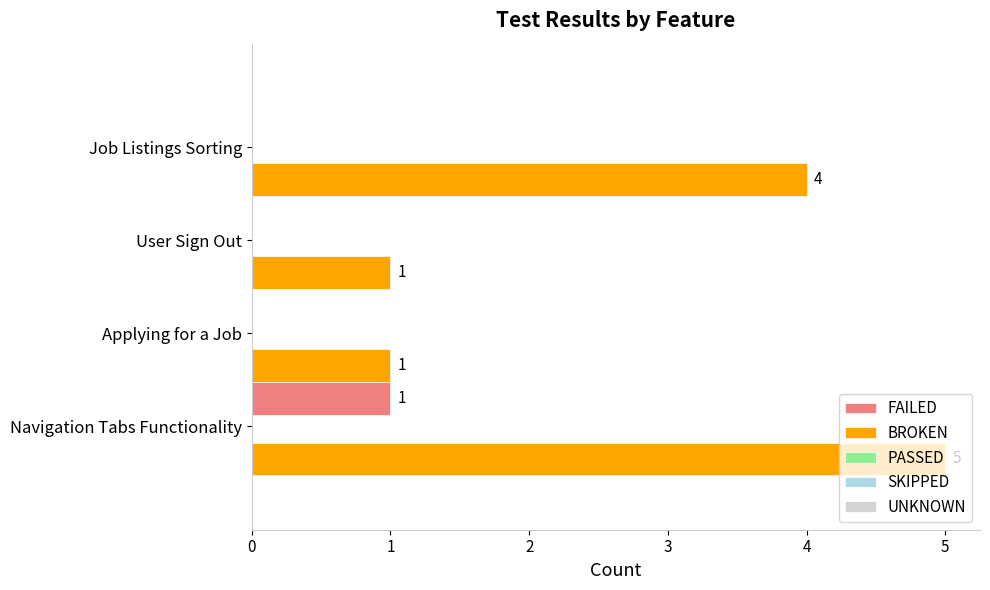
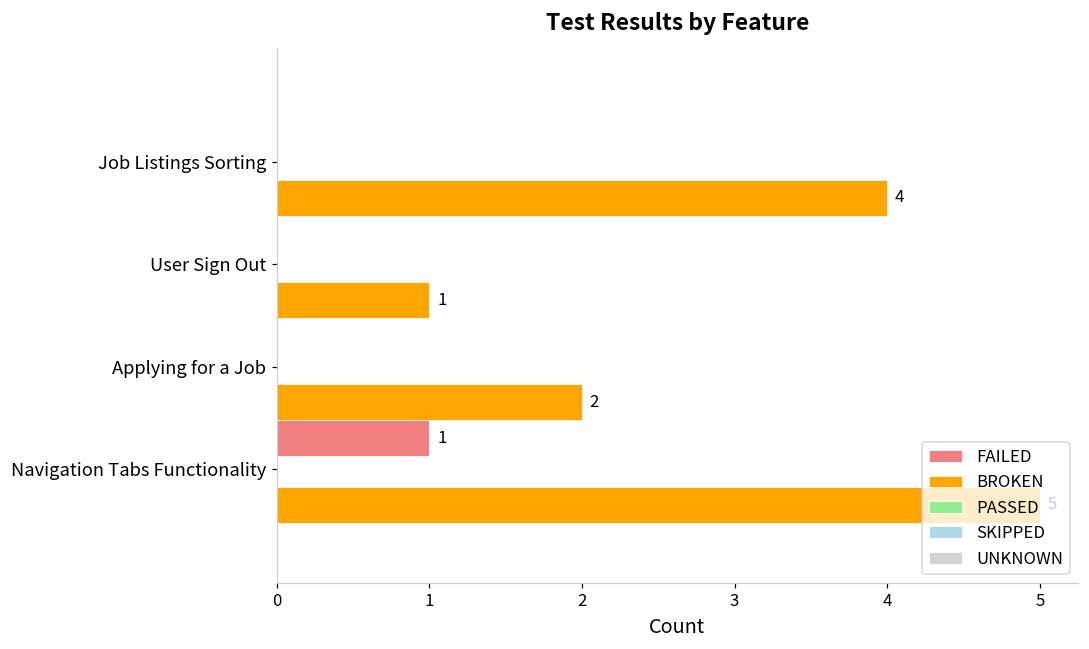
BROKEN, Applying for a Job: 1 -> 2
